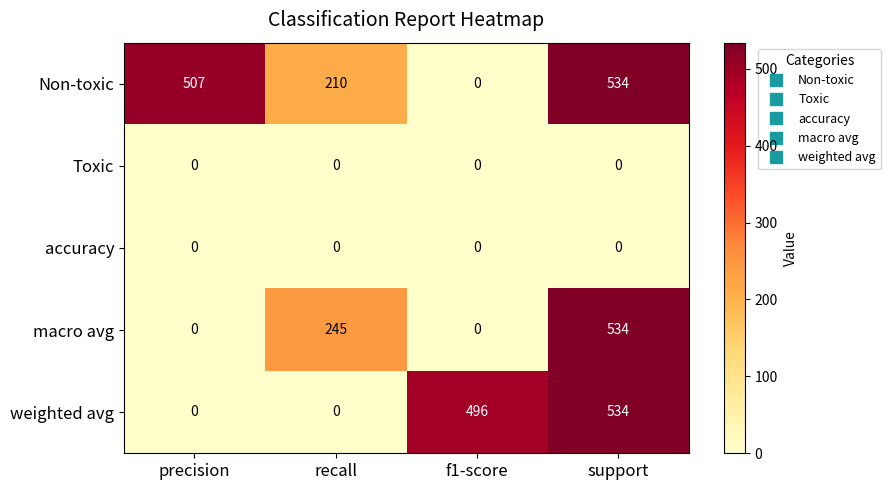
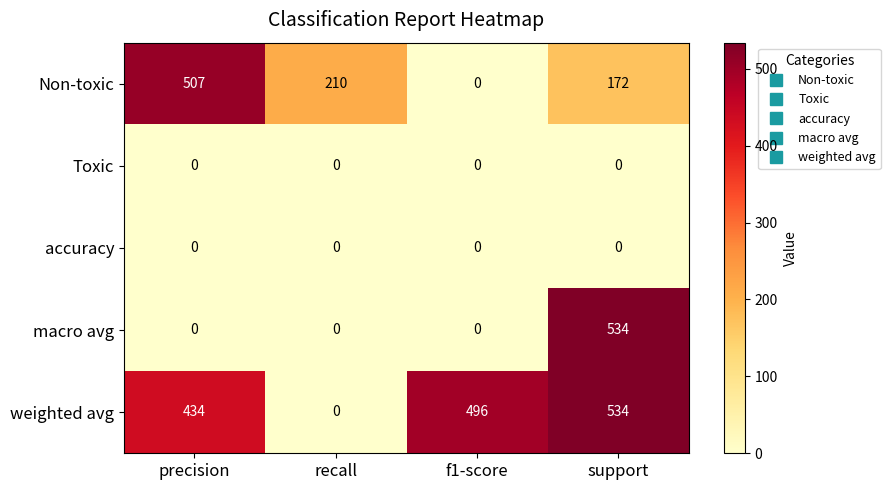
Non-toxic, support: 534 -> 172
macro avg, recall: 245 -> 0
weighted avg, precision: 0 -> 434
